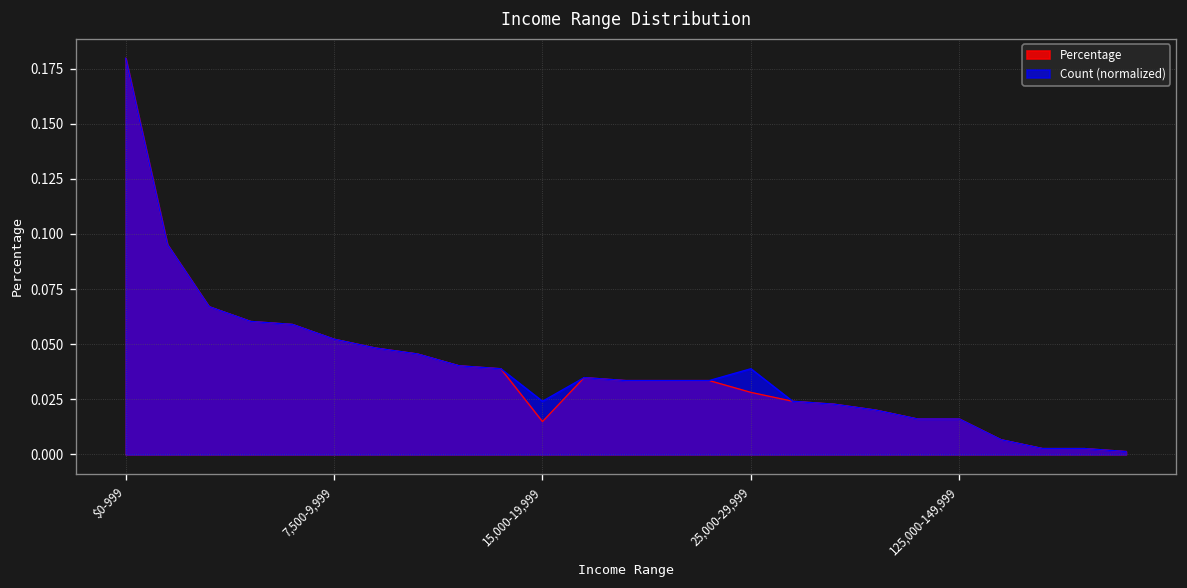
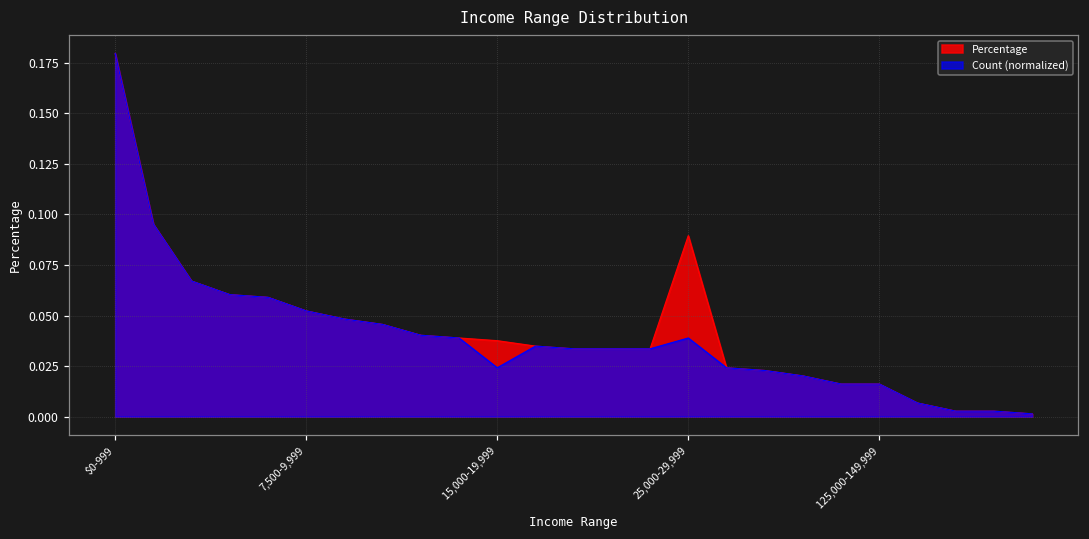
Percentage, 15,000-19,999: 0.015 -> 0.038
Percentage, 25,000-29,999: 0.028 -> 0.089
